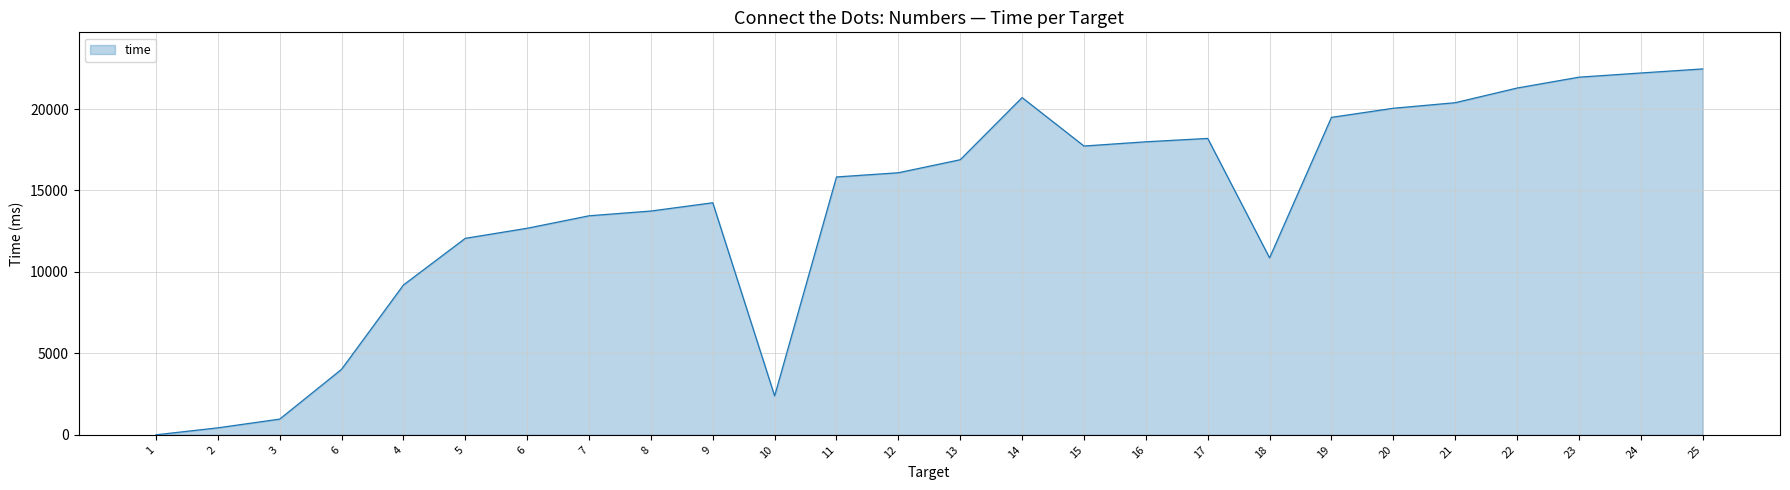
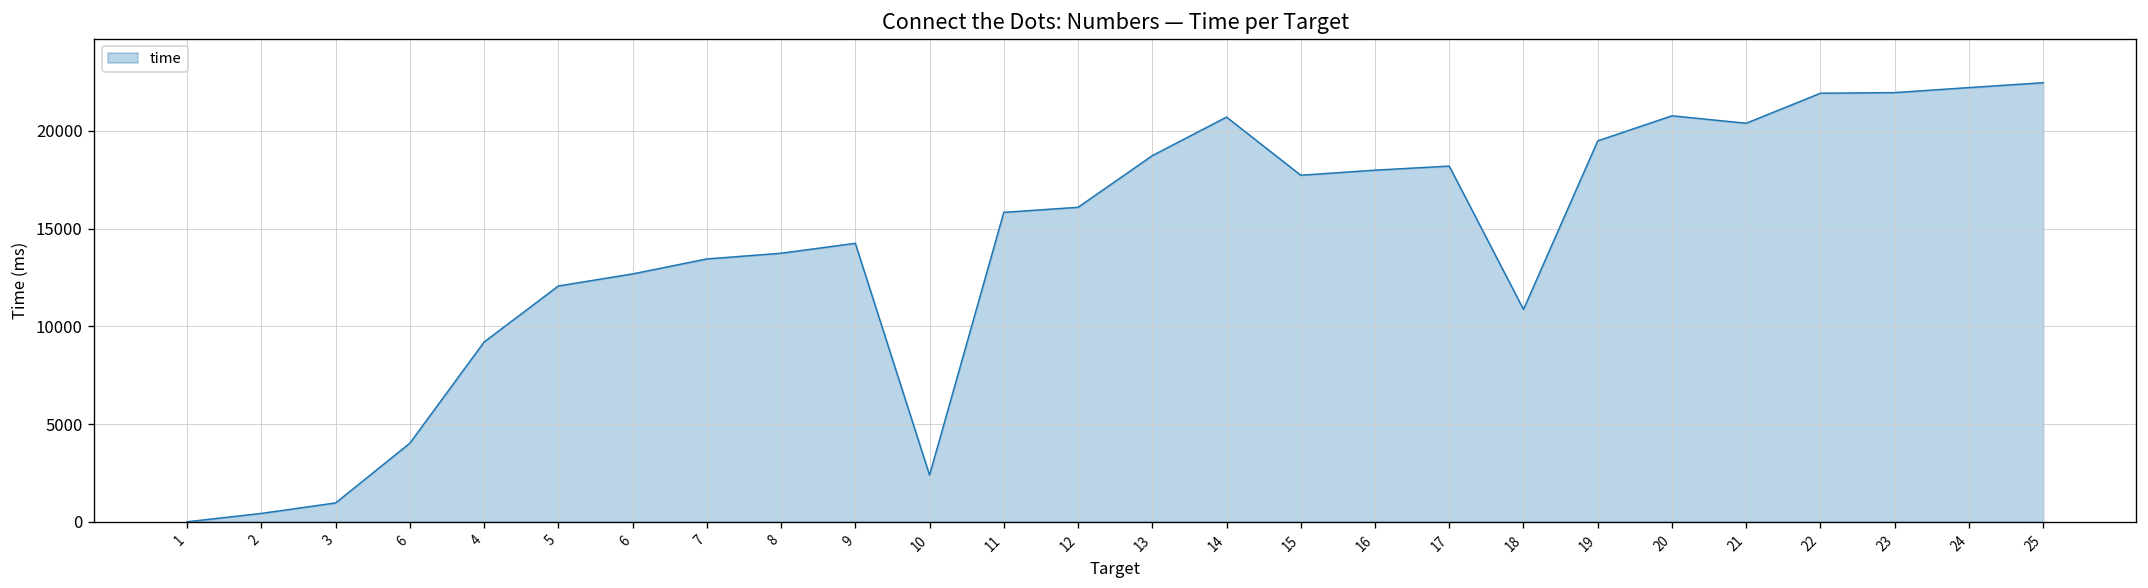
13: 16900 -> 18700
20: 20000 -> 20800
22: 21300 -> 21900
